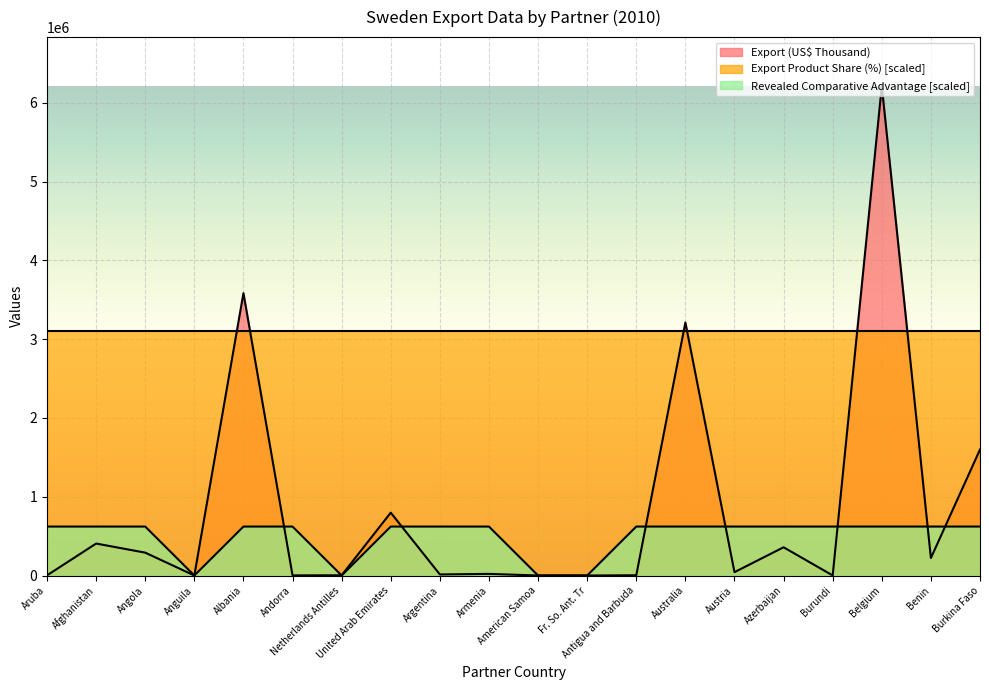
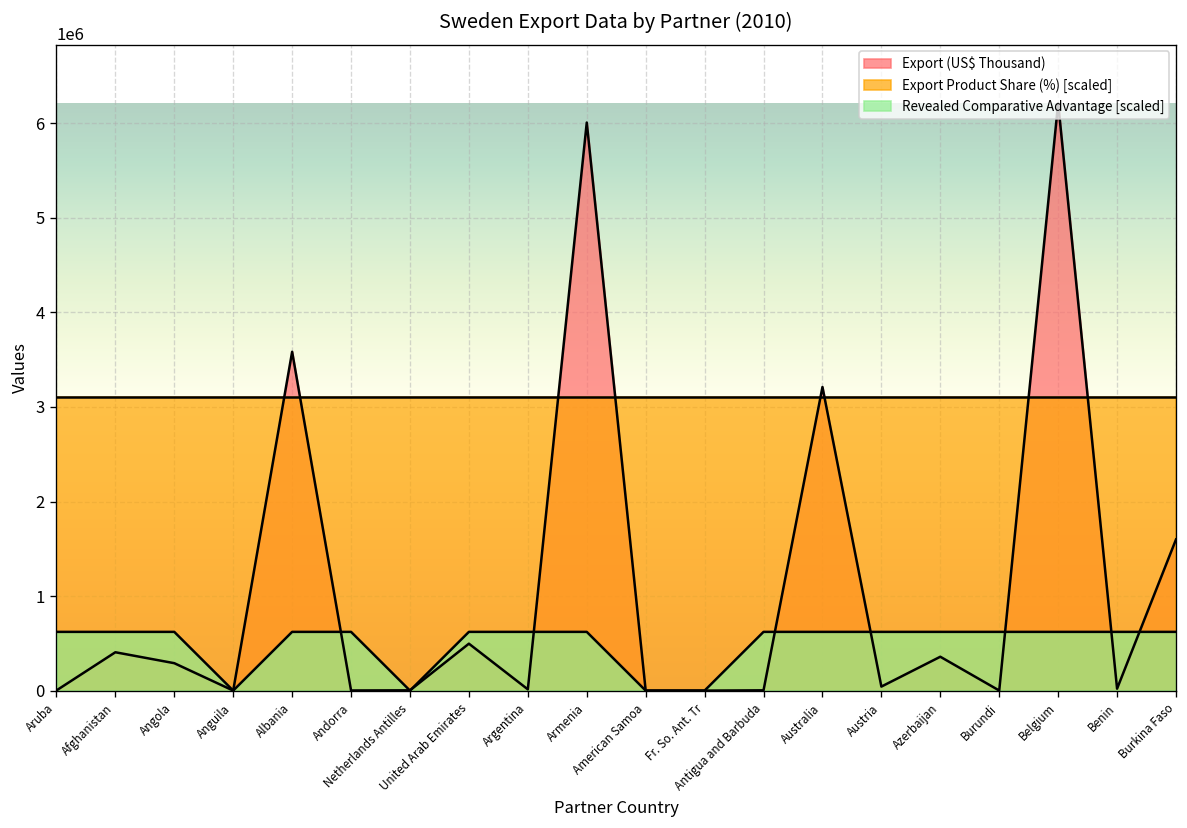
Export (US$ Thousand), United Arab Emirates: 800000 -> 500000
Export (US$ Thousand), Armenia: 0 -> 6000000
Export (US$ Thousand), Benin: 200000 -> 0
